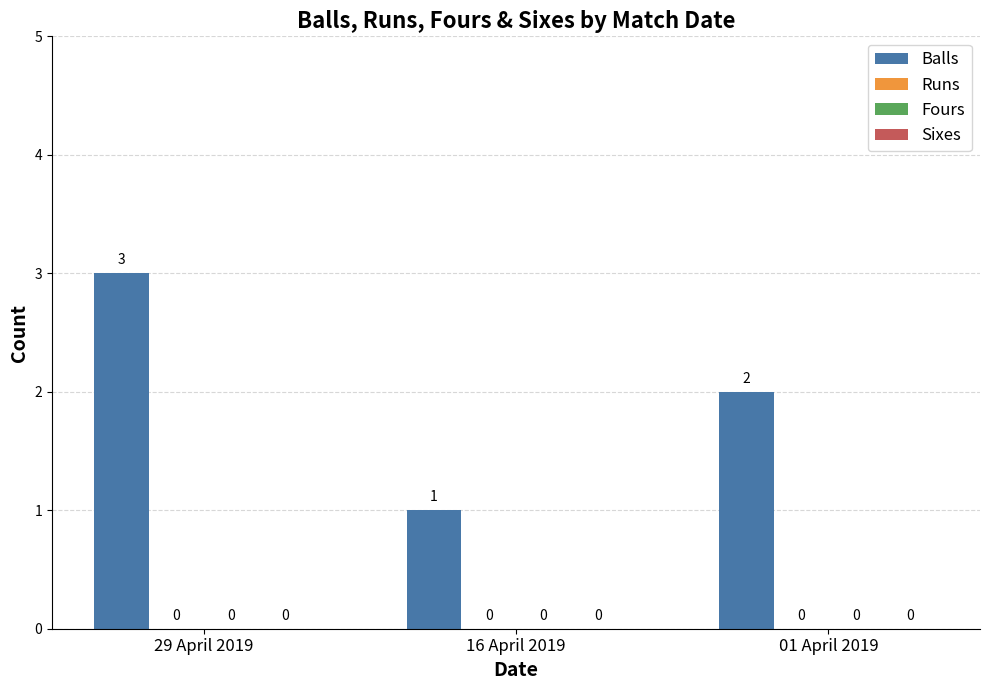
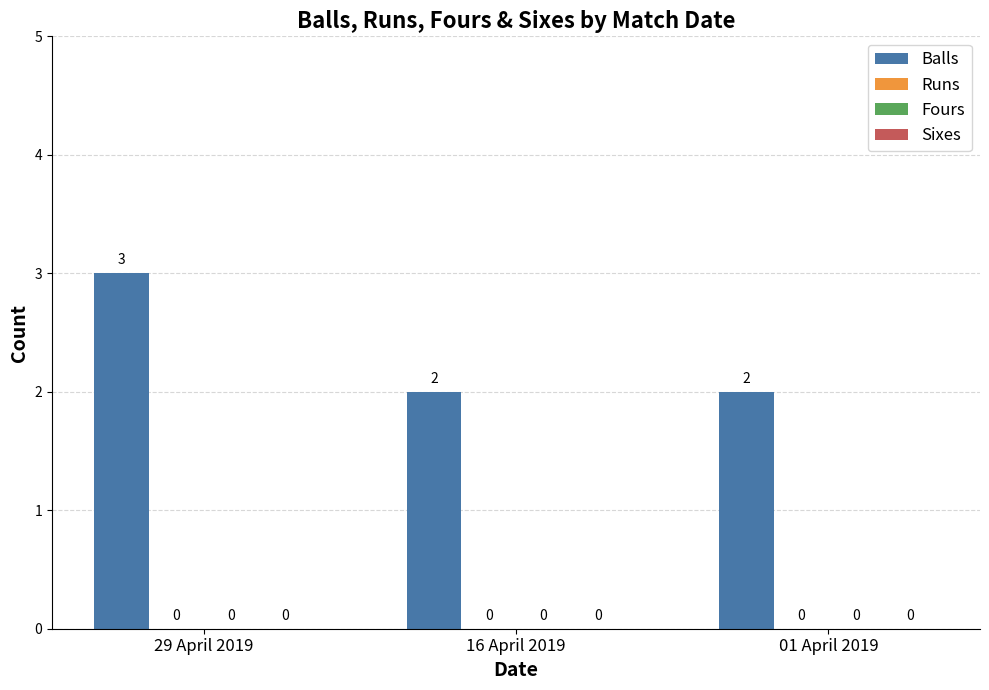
Balls, 16 April 2019: 1 -> 2
